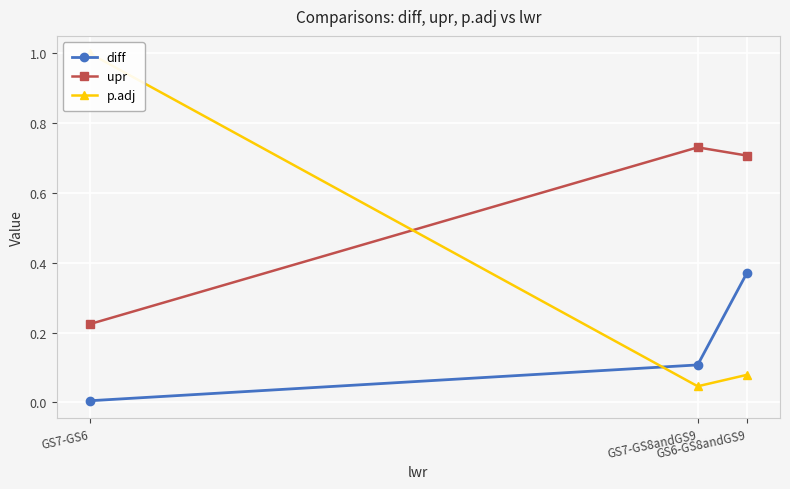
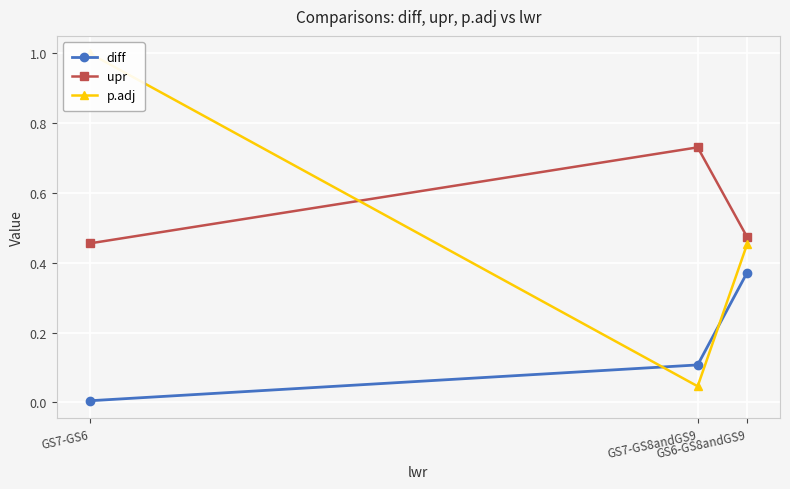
upr, GS7-GS6: 0.22 -> 0.45
upr, GS6-GS8andGS9: 0.71 -> 0.47
p.adj, GS6-GS8andGS9: 0.08 -> 0.45
